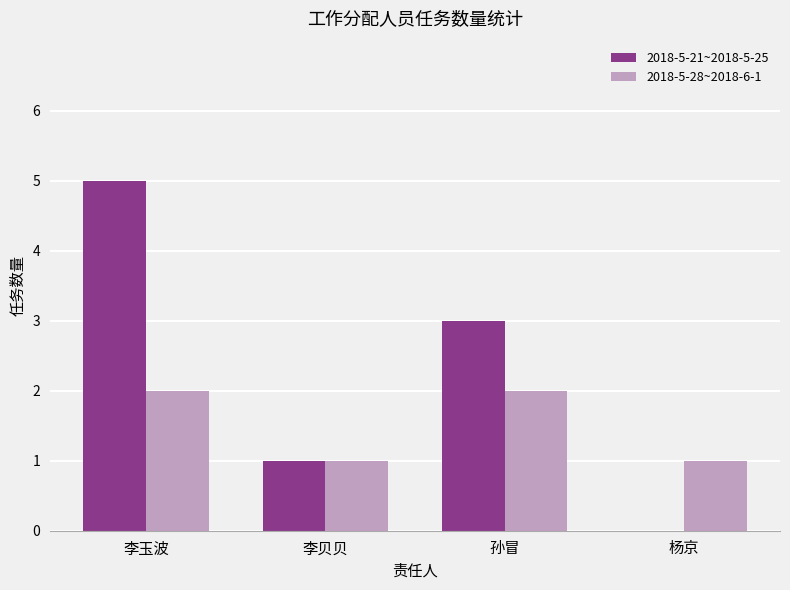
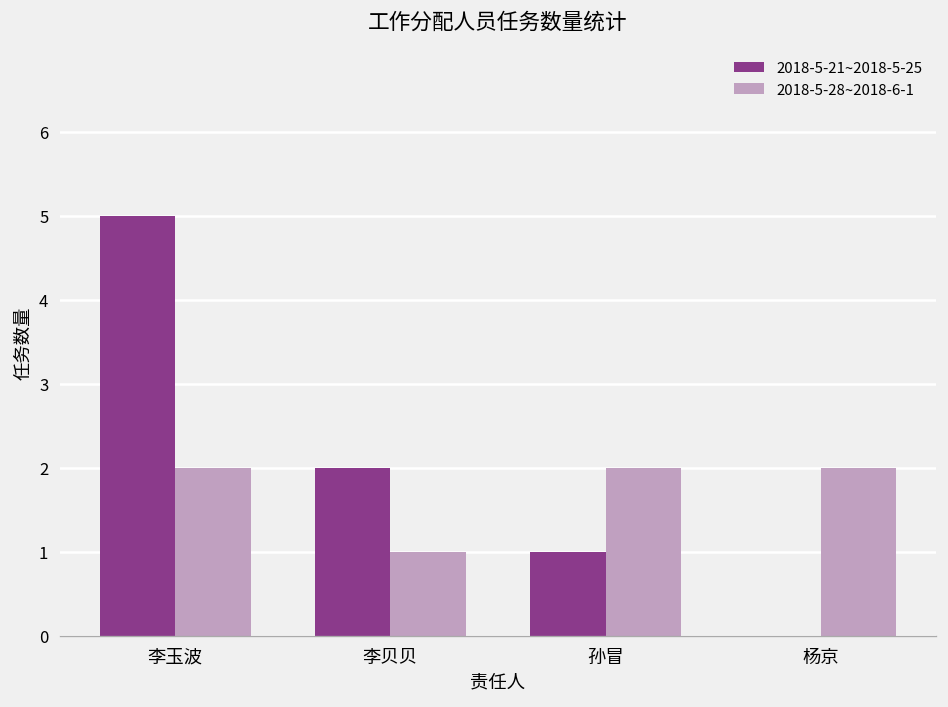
2018-5-21~2018-5-25, 李贝贝: 1 -> 2
2018-5-21~2018-5-25, 孙冒: 3 -> 1
2018-5-28~2018-6-1, 杨京: 1 -> 2
